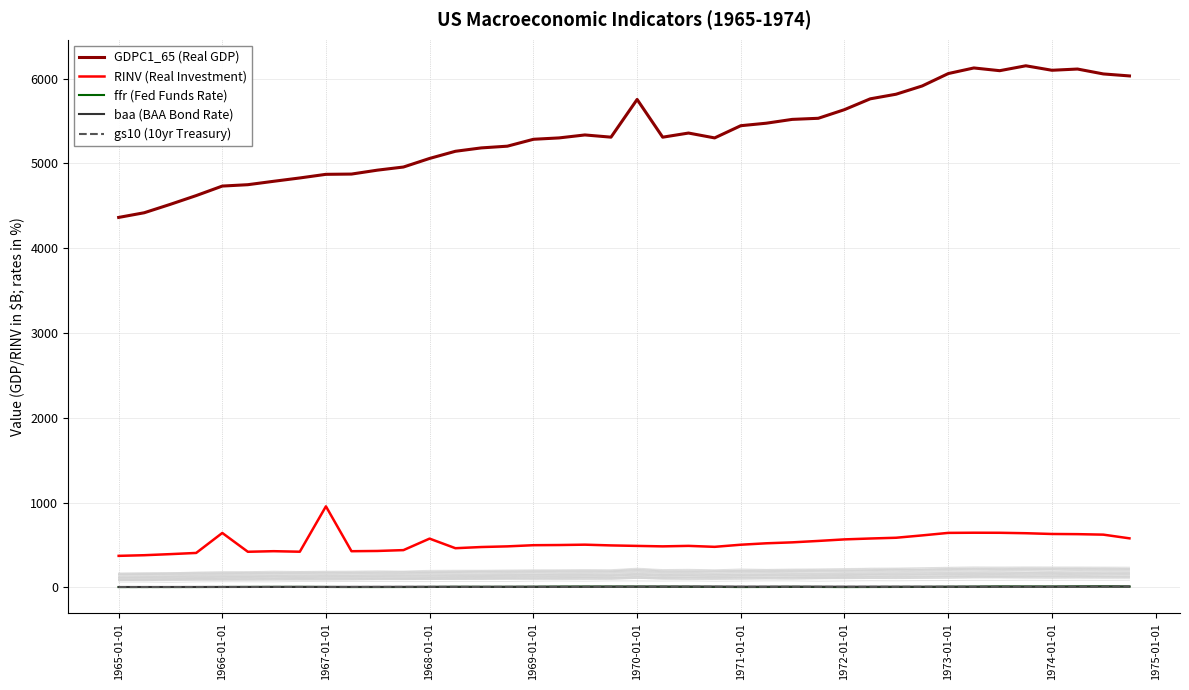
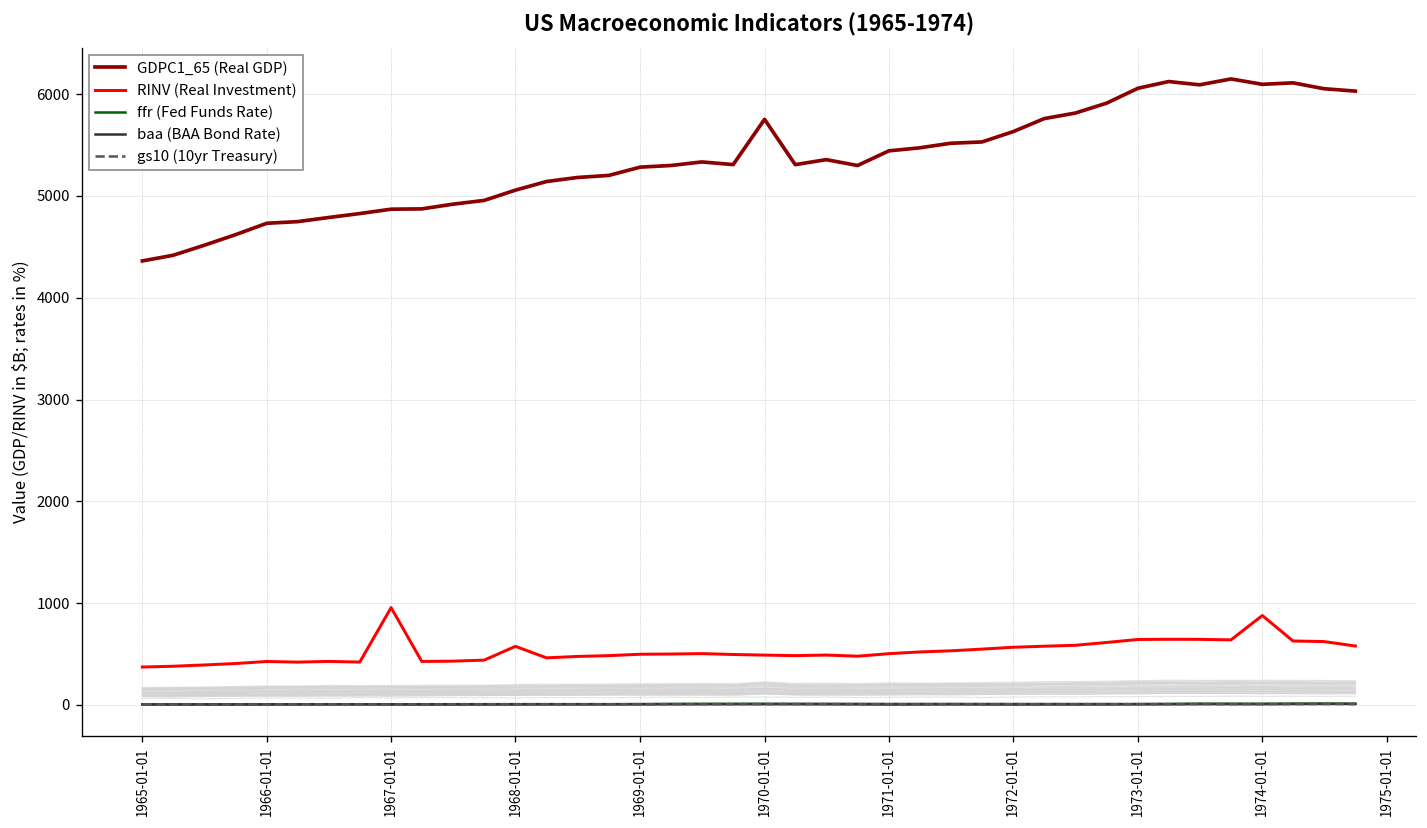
RINV (Real Investment), 1966-01-01: 600 -> 400
RINV (Real Investment), 1974-01-01: 600 -> 900
